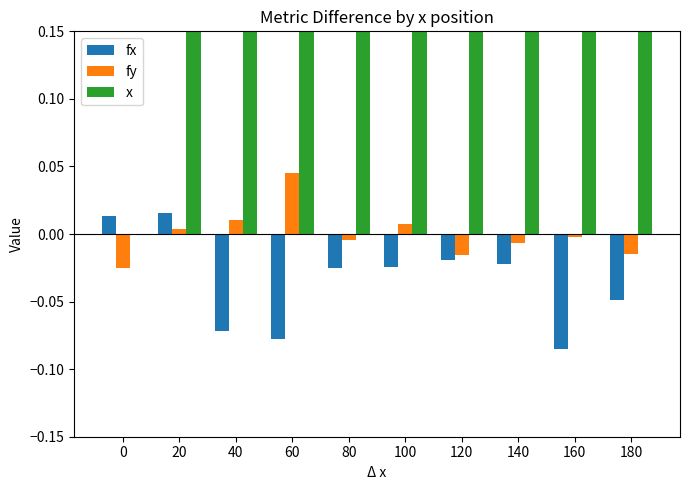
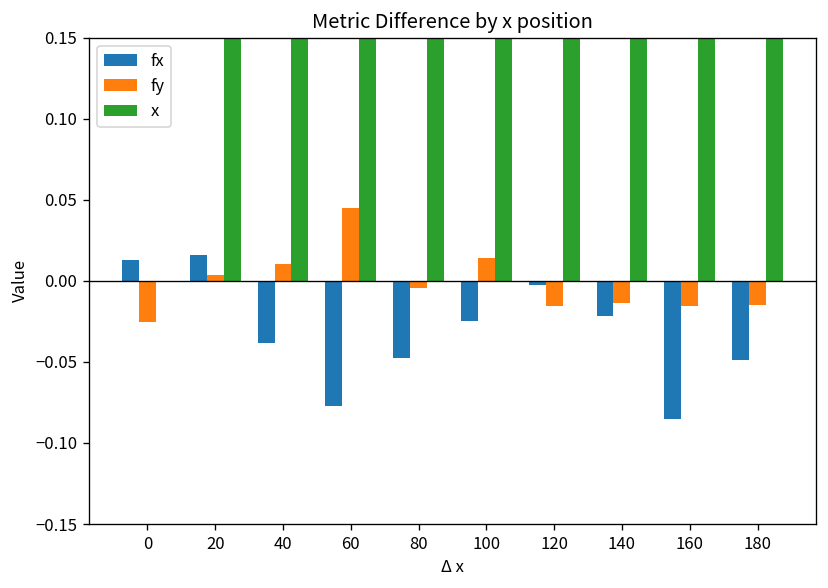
fx, 40: -0.072 -> -0.038
fx, 80: -0.025 -> -0.047
fy, 100: 0.008 -> 0.014
fx, 120: -0.019 -> -0.002
fy, 140: -0.007 -> -0.014
fy, 160: -0.002 -> -0.016
